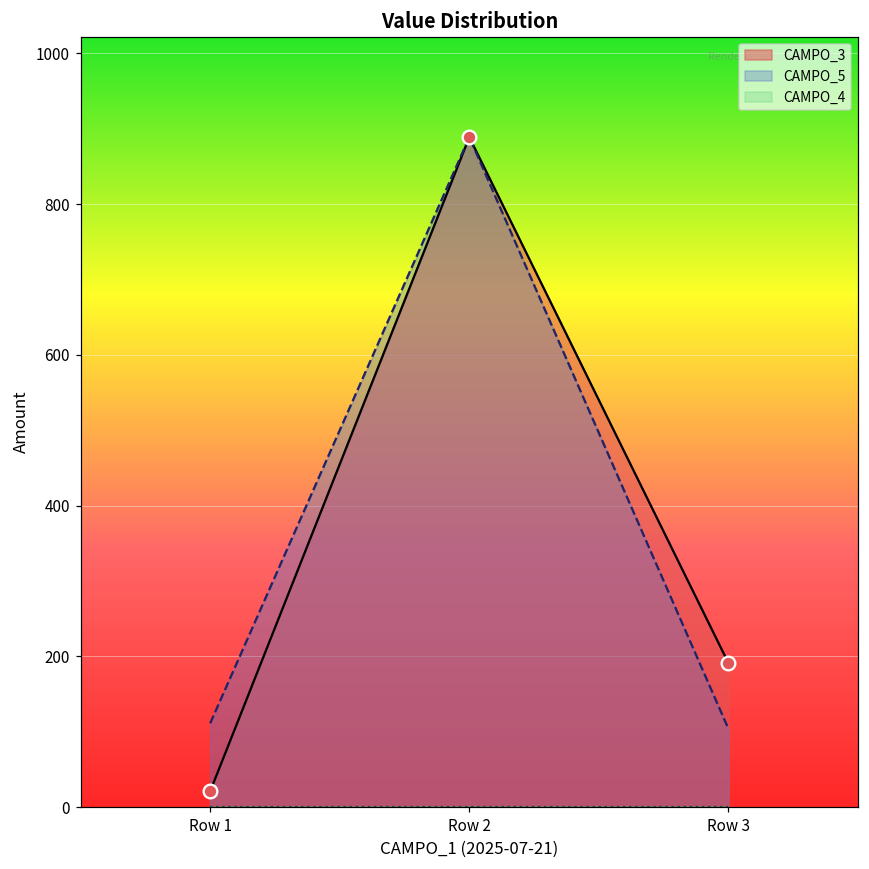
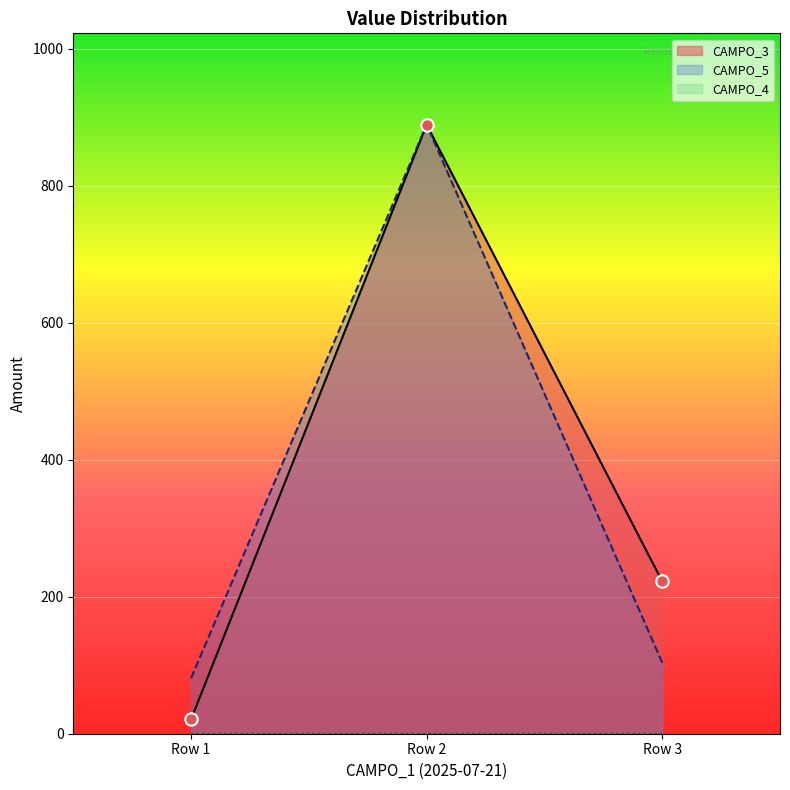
CAMPO_5, Row 1: 110 -> 80
CAMPO_3, Row 3: 190 -> 220
